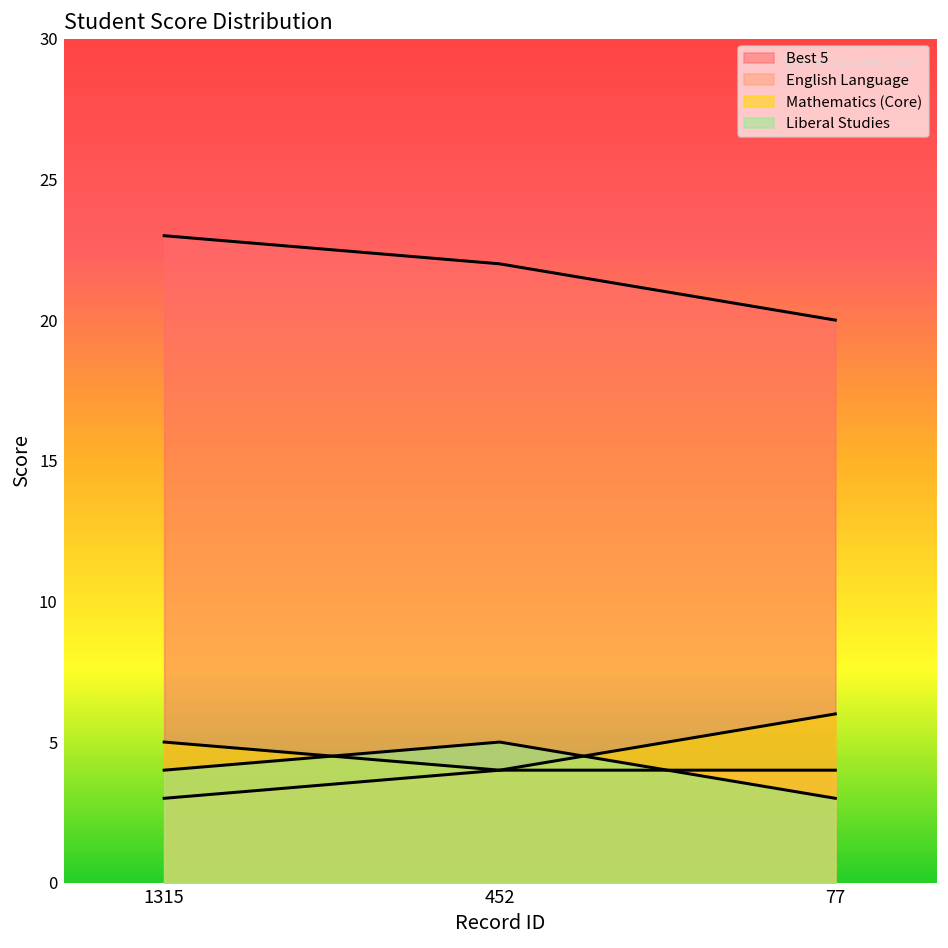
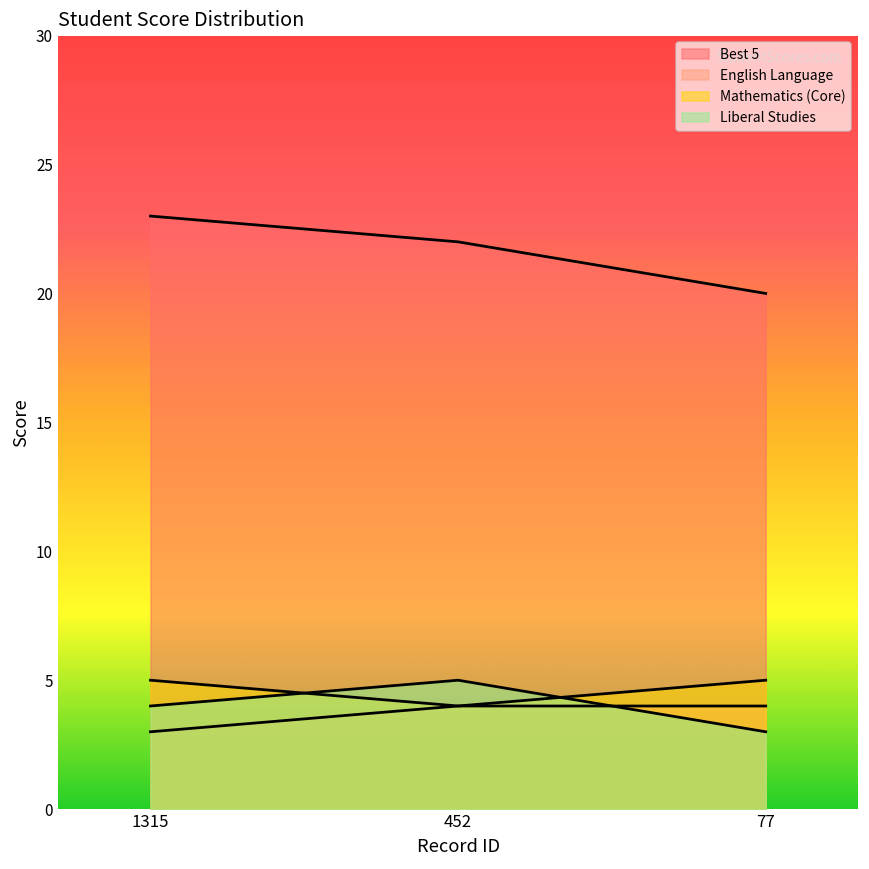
Mathematics (Core), 77: 6 -> 5
